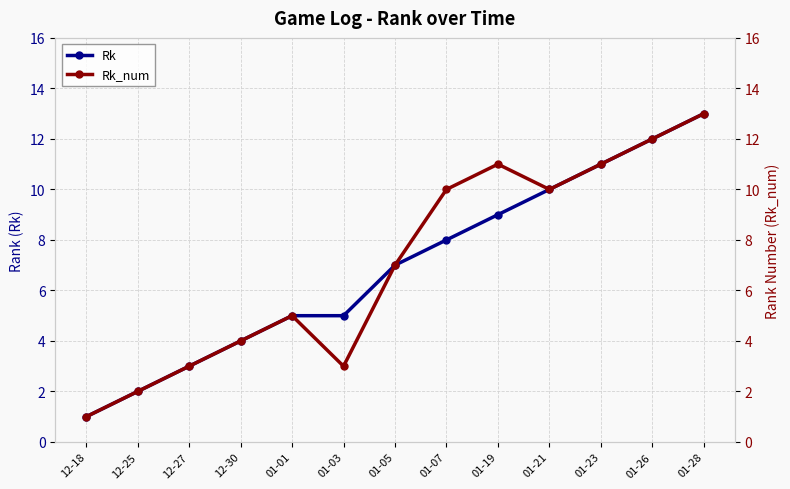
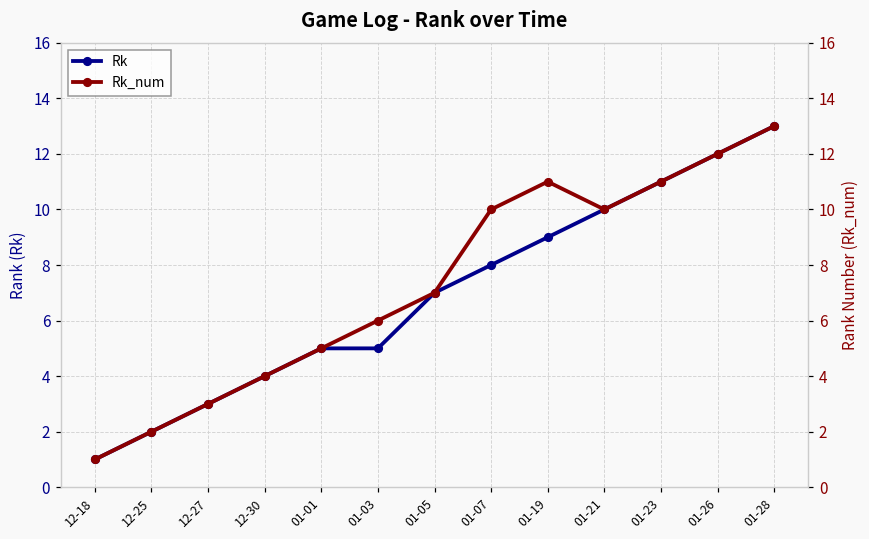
Rk_num, 01-03: 3 -> 6
